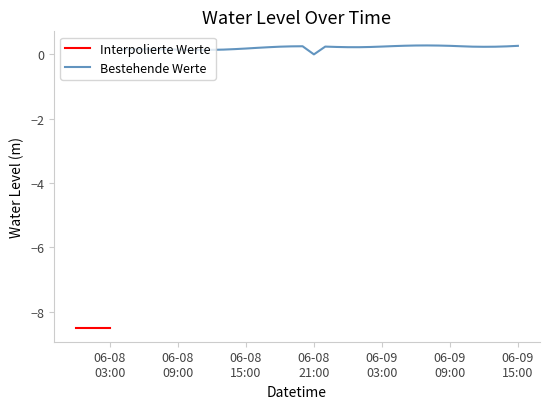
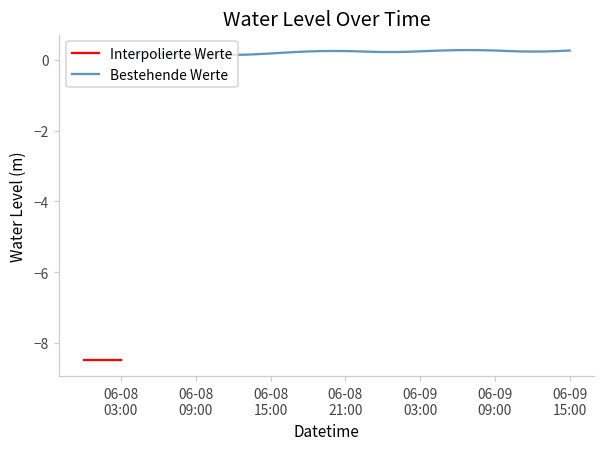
Bestehende Werte, 06-08 21:00: 0.0 -> 0.3
